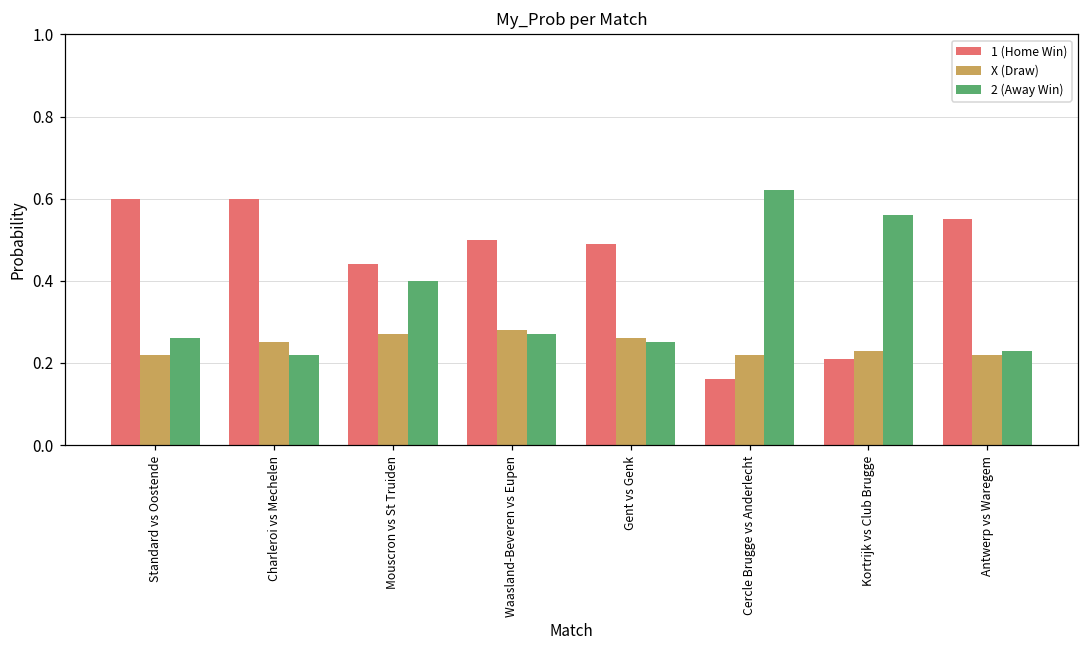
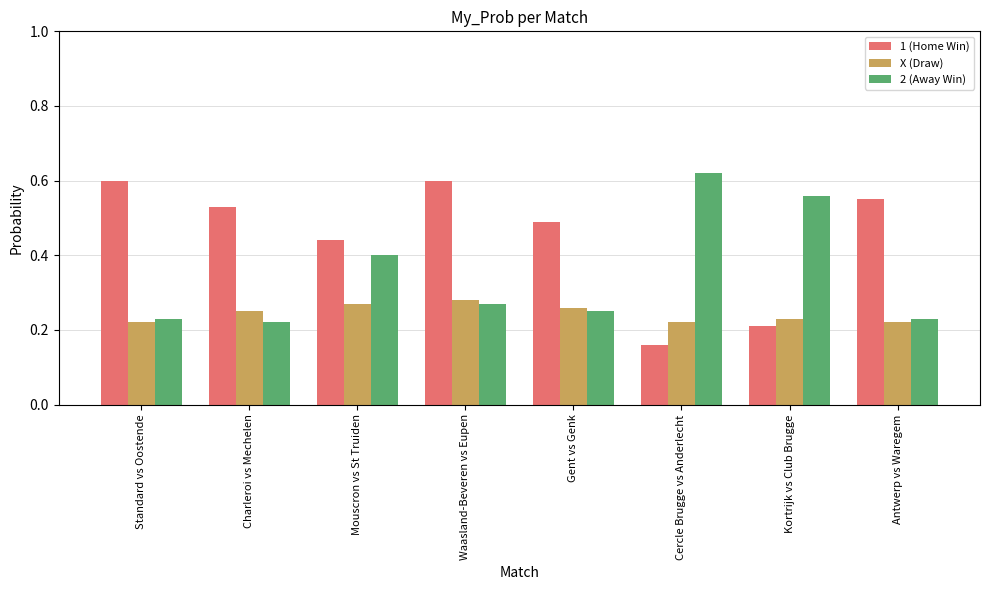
2 (Away Win), Standard vs Oostende: 0.26 -> 0.23
1 (Home Win), Charleroi vs Mechelen: 0.60 -> 0.53
1 (Home Win), Waasland-Beveren vs Eupen: 0.5 -> 0.6
